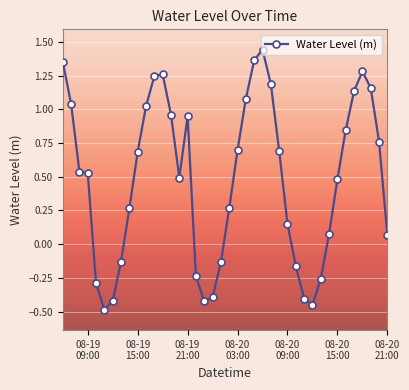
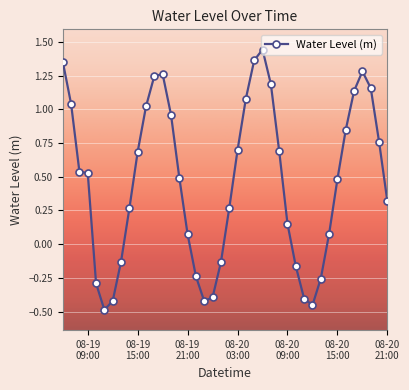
08-19 21:00: 0.95 -> 0.07
08-20 21:00: 0.07 -> 0.32
